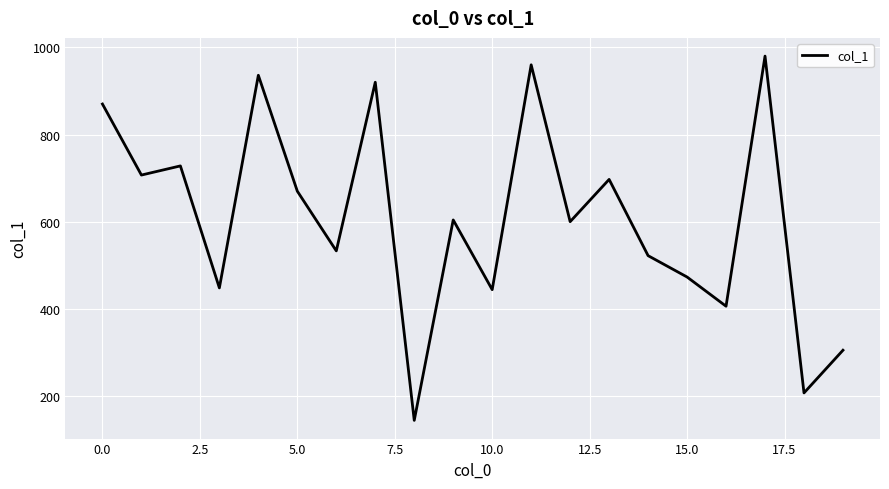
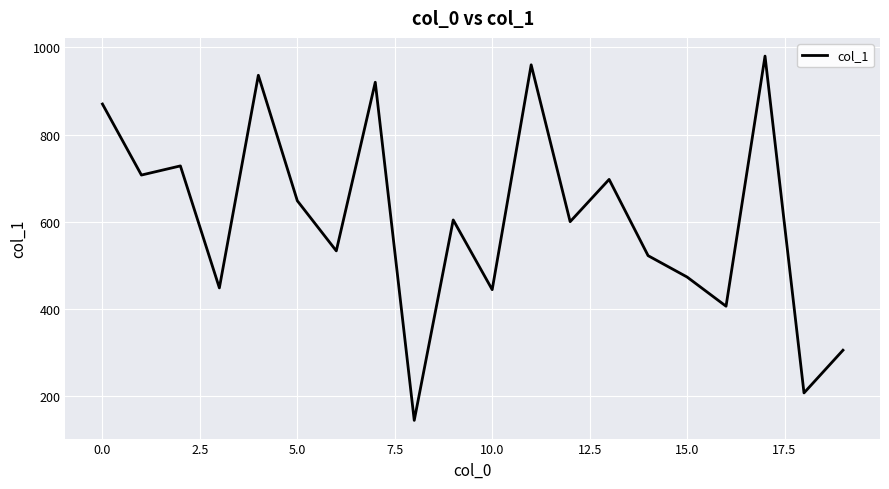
5.0: 670 -> 650
